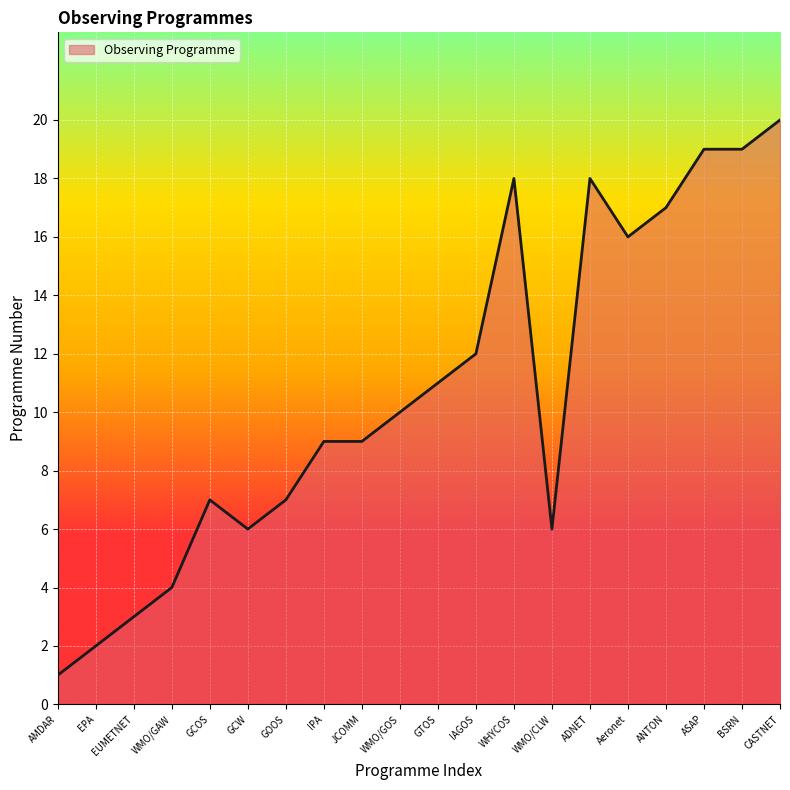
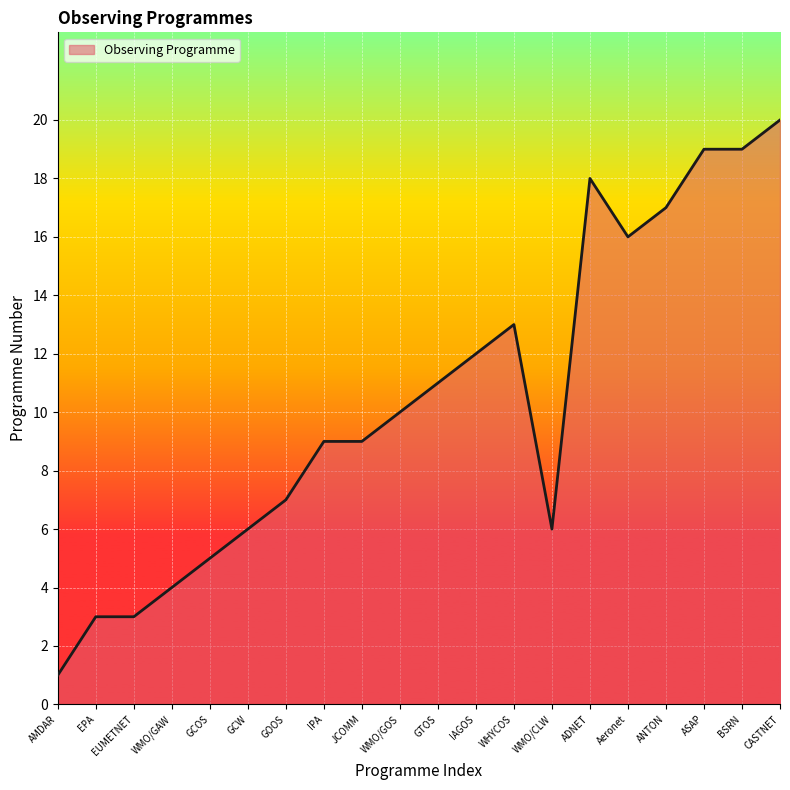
EPA: 2 -> 3
GCOS: 7 -> 5
WHYCOS: 18 -> 13
